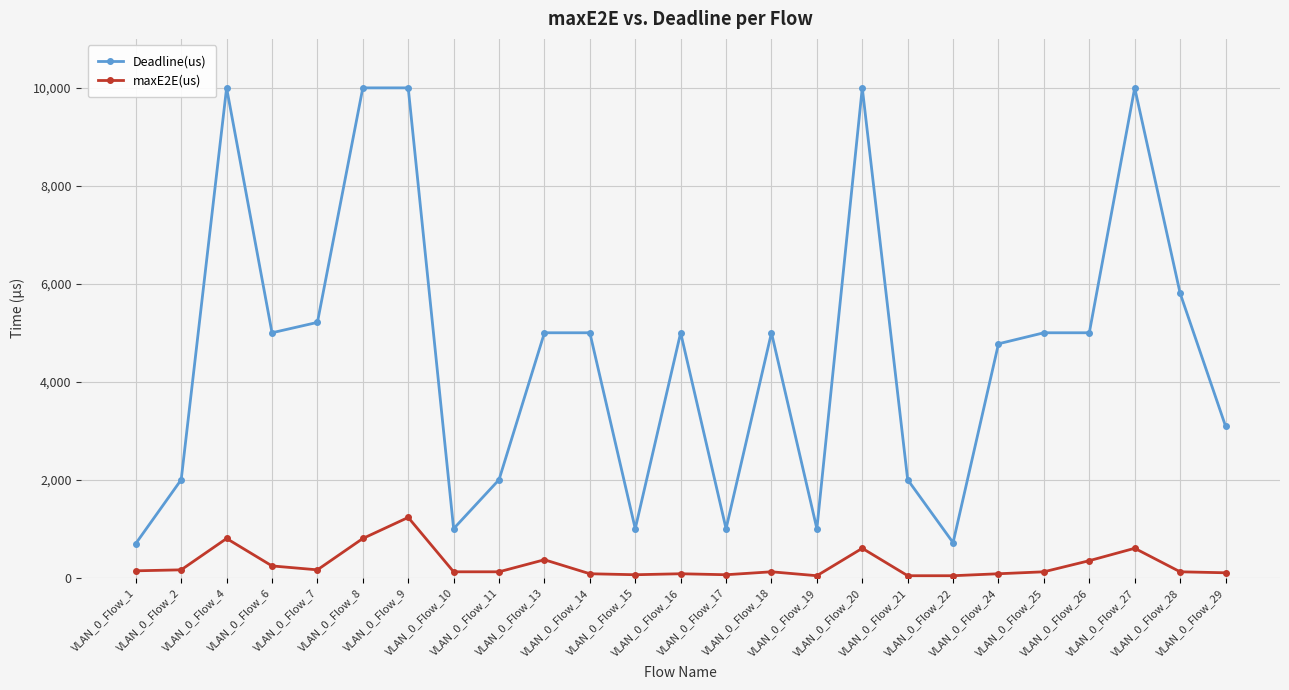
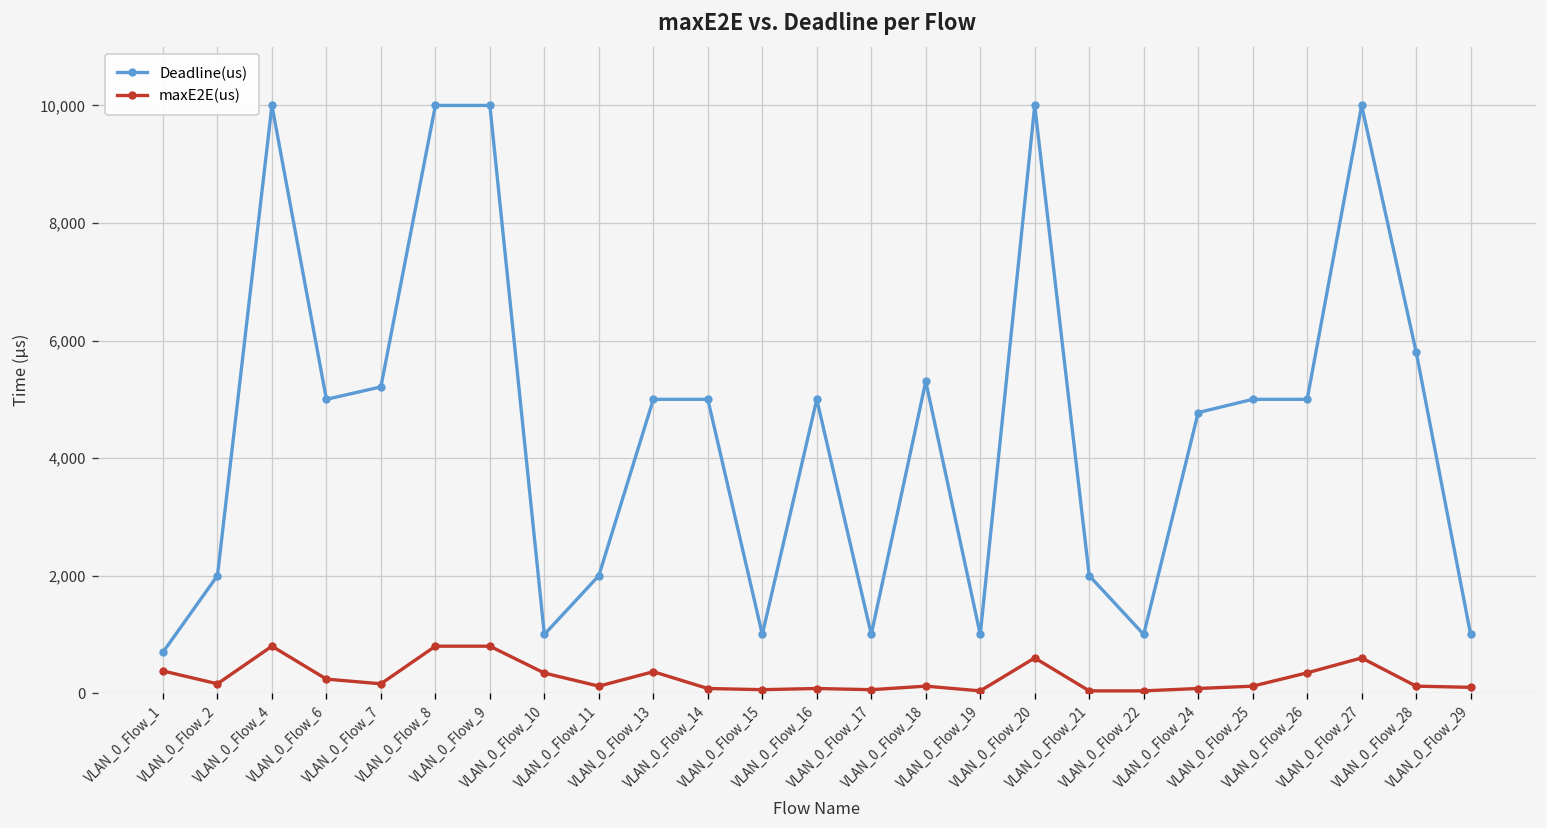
maxE2E(us), VLAN_0_Flow_1: 100 -> 400
maxE2E(us), VLAN_0_Flow_9: 1,200 -> 800
maxE2E(us), VLAN_0_Flow_10: 100 -> 300
Deadline(us), VLAN_0_Flow_18: 5,000 -> 5,300
Deadline(us), VLAN_0_Flow_22: 700 -> 1,000
Deadline(us), VLAN_0_Flow_29: 3,100 -> 1,000
